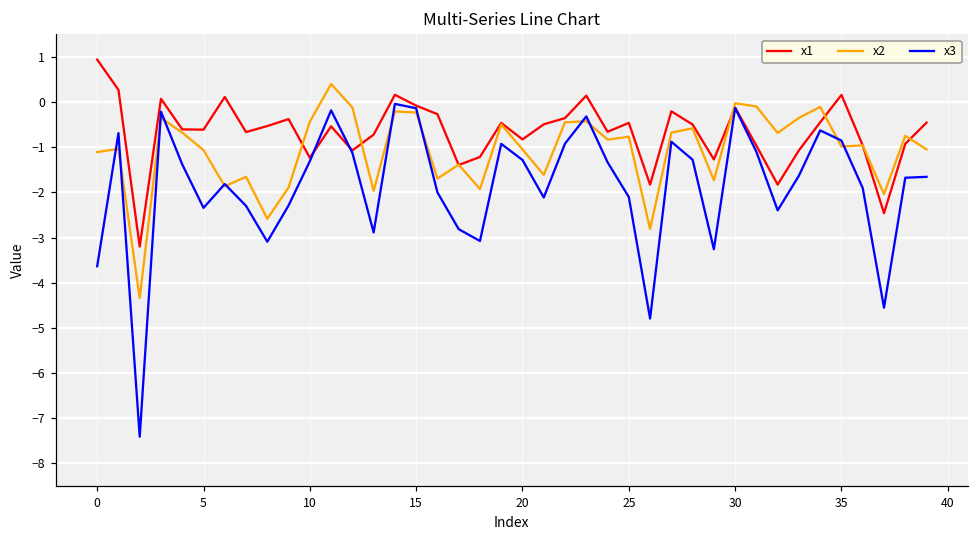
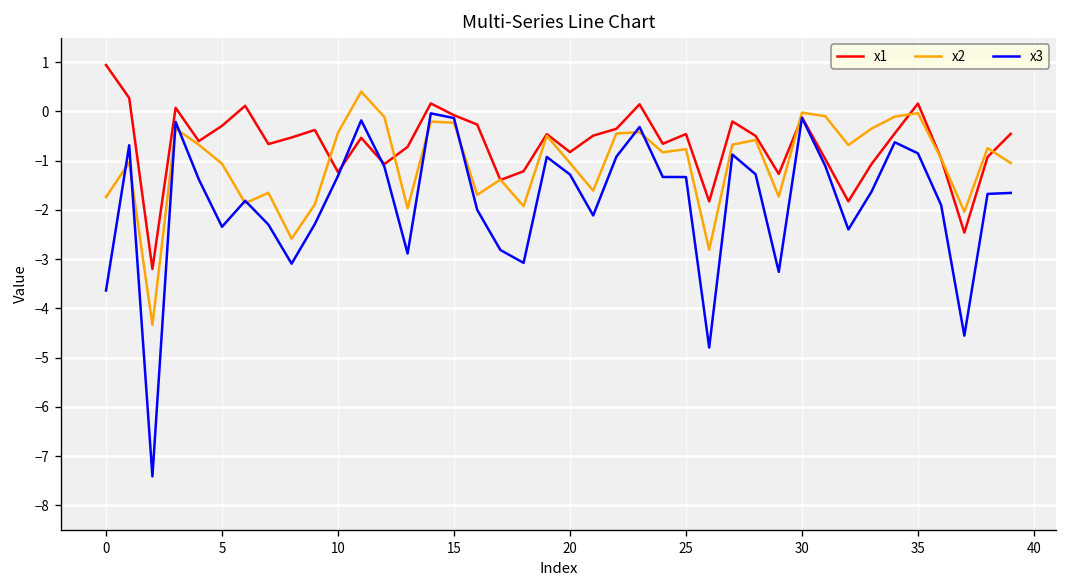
x2, 0: -1.1 -> -1.7
x1, 5: -0.6 -> -0.3
x3, 25: -2.1 -> -1.3
x2, 35: -1.0 -> 0.0
